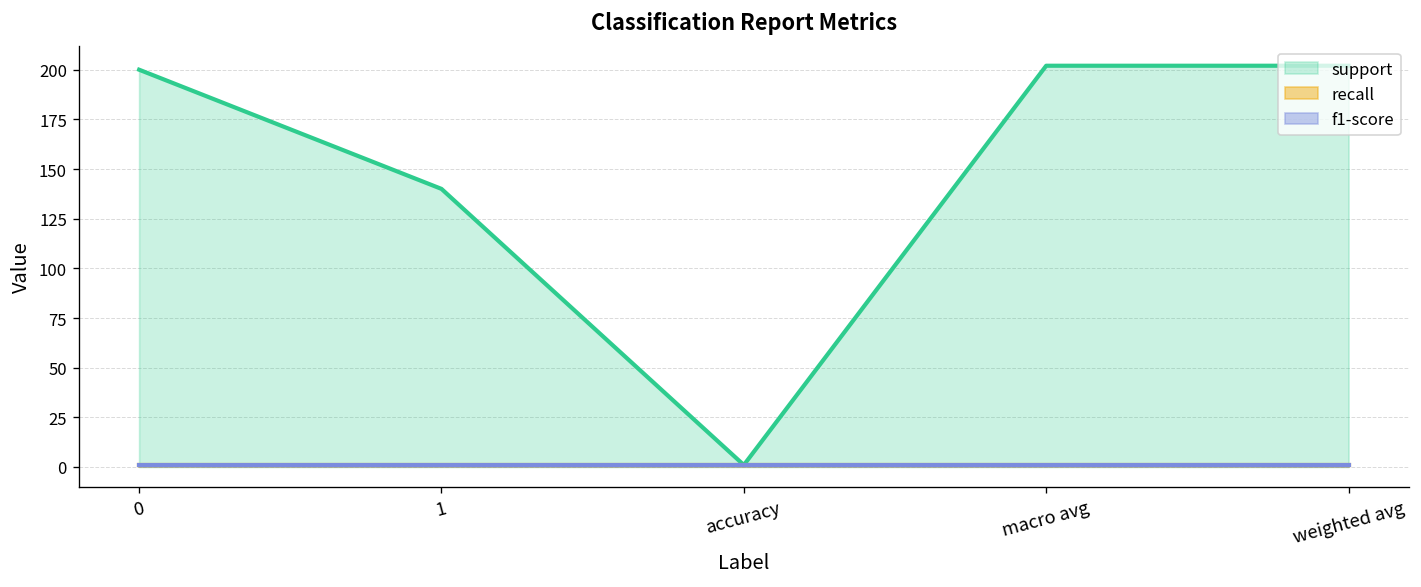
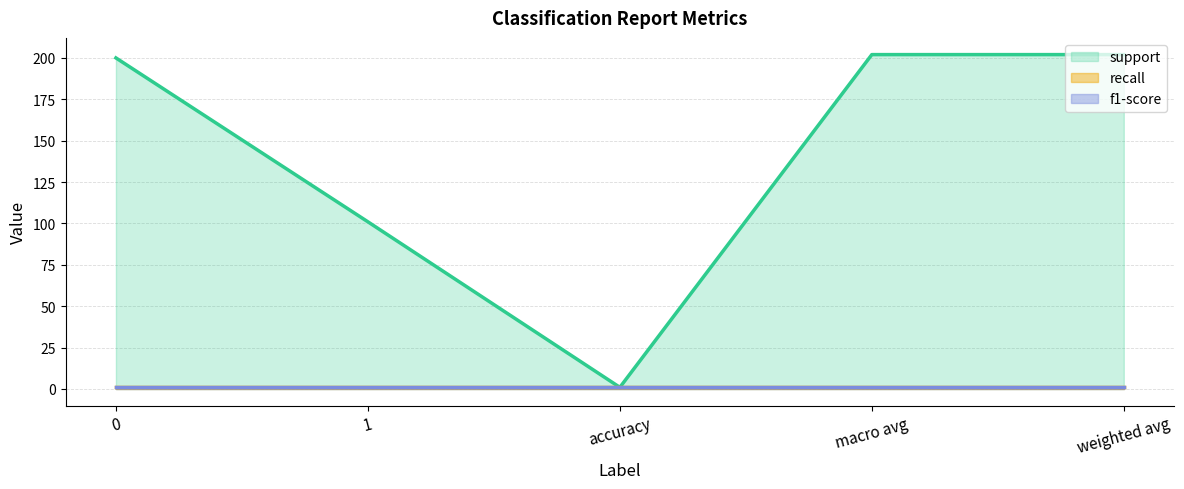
support, 1: 140 -> 101
